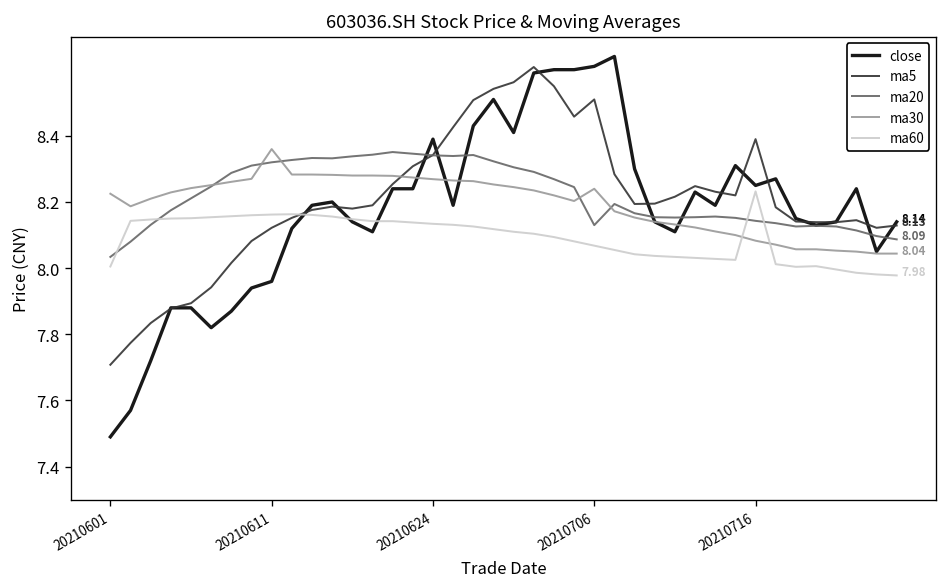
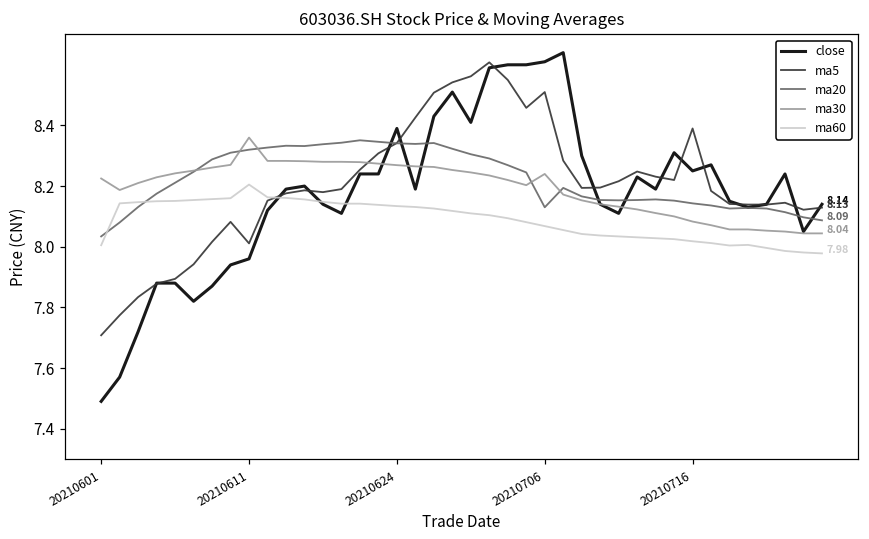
ma5, 20210611: 8.12 -> 8.01
ma60, 20210611: 8.16 -> 8.21
ma60, 20210716: 8.23 -> 8.02
